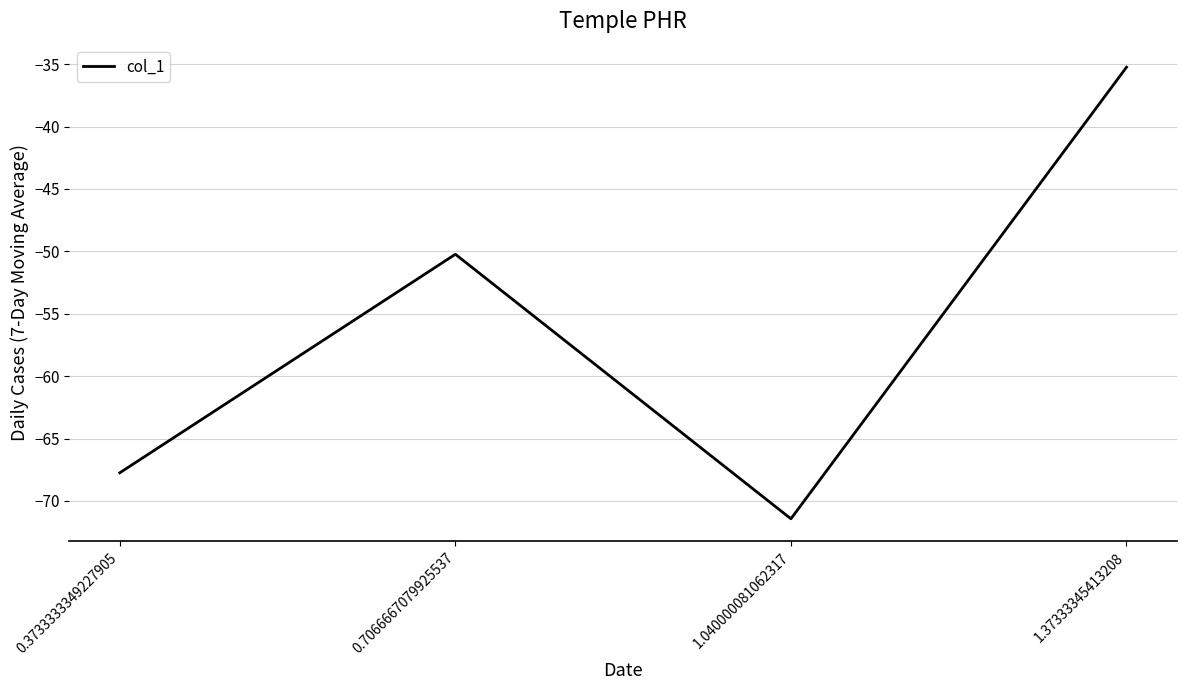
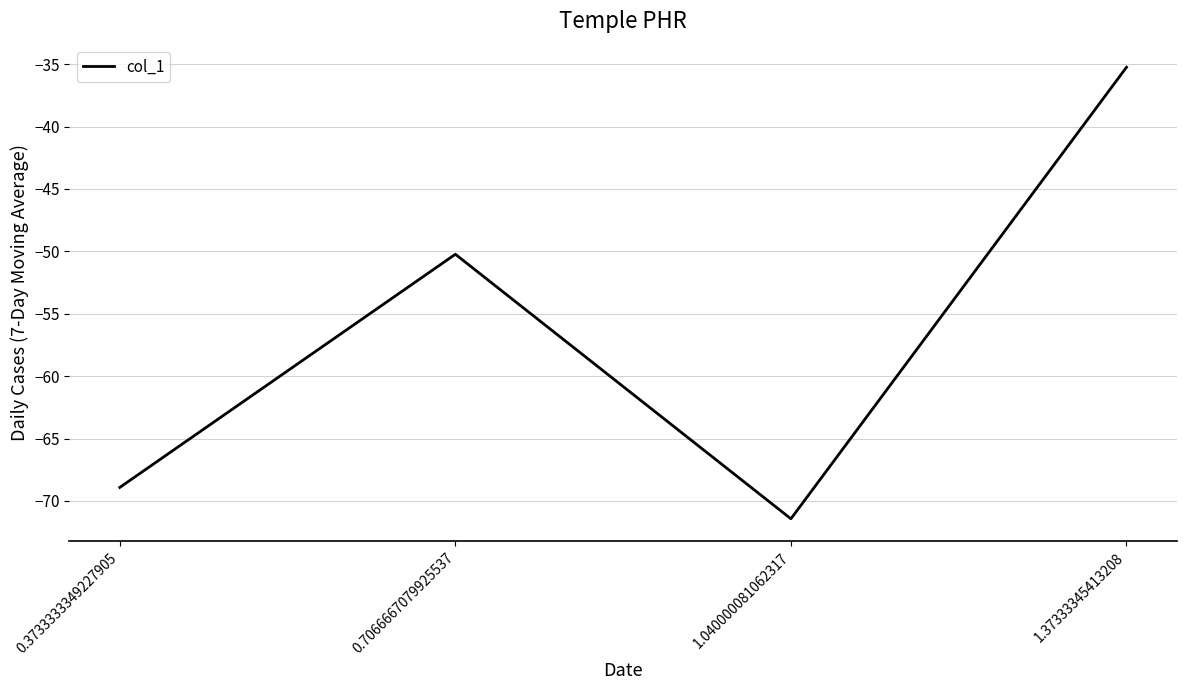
0.3733333349227905: -67.7 -> -68.9
